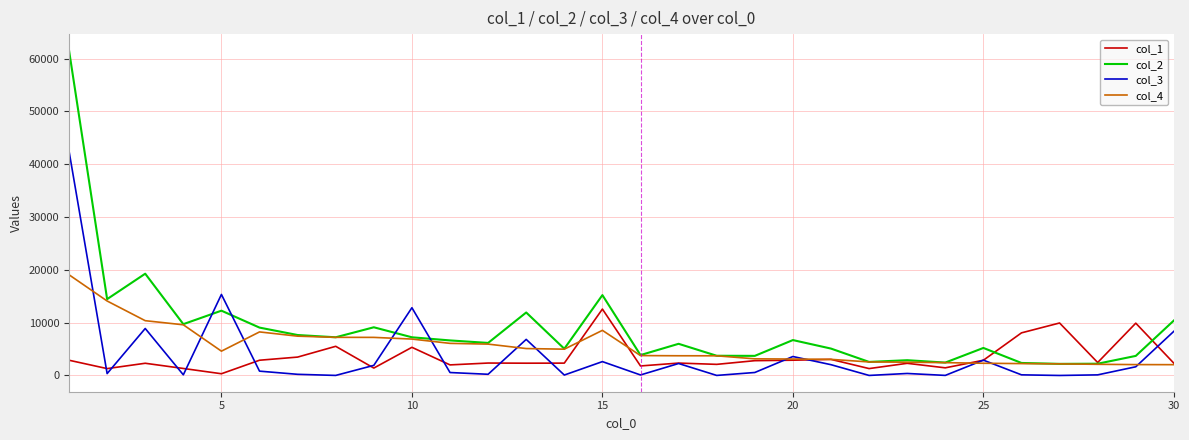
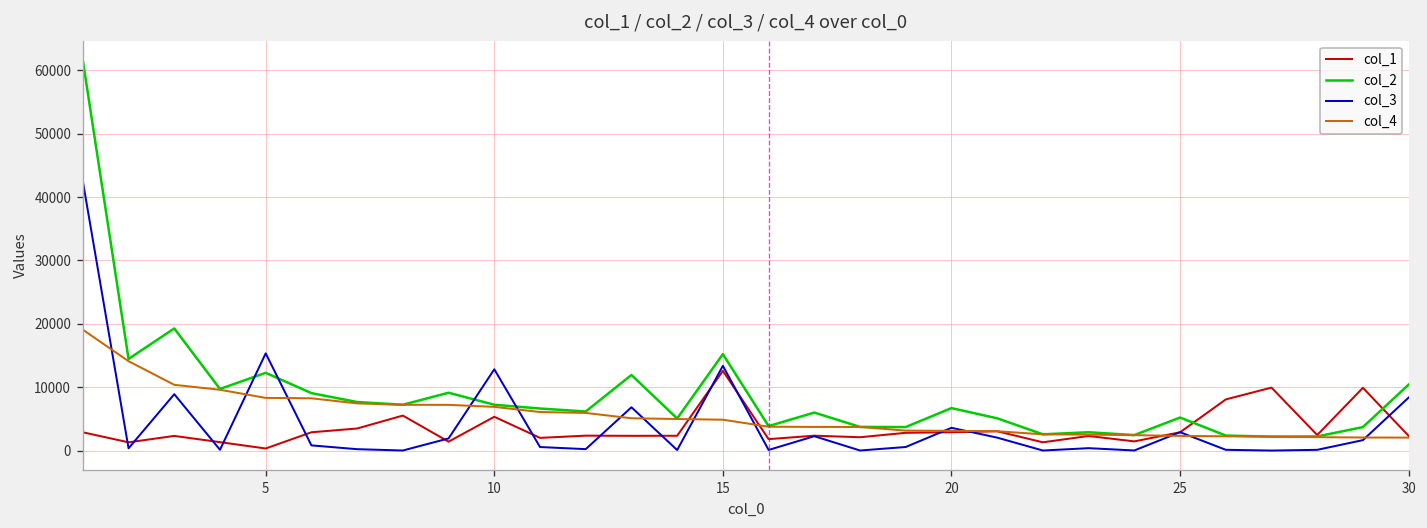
col_4, 5: 5000 -> 8000
col_3, 15: 3000 -> 13000
col_4, 15: 9000 -> 5000
